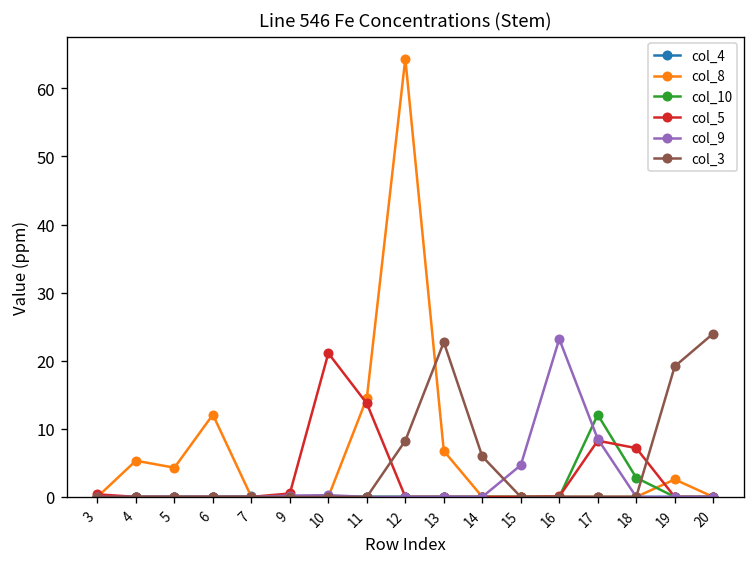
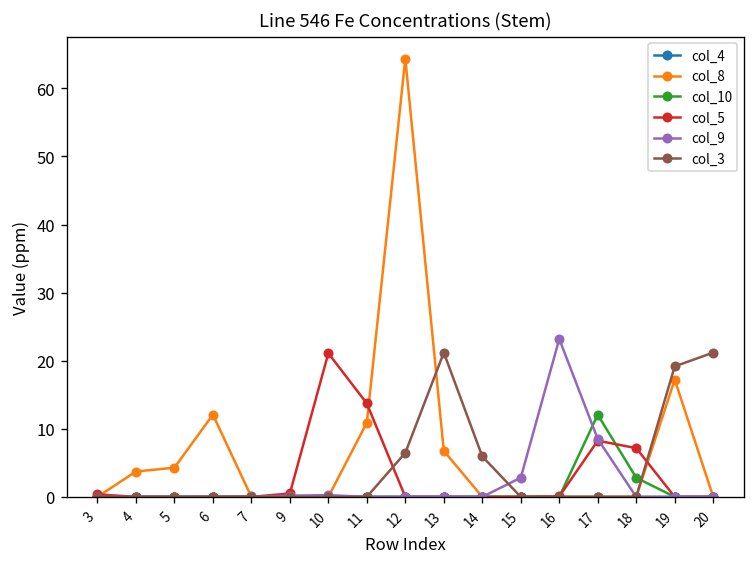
col_8, 4: 5 -> 4
col_8, 11: 15 -> 11
col_3, 12: 8 -> 6
col_3, 13: 23 -> 21
col_9, 15: 5 -> 3
col_8, 19: 3 -> 17
col_3, 20: 24 -> 21
